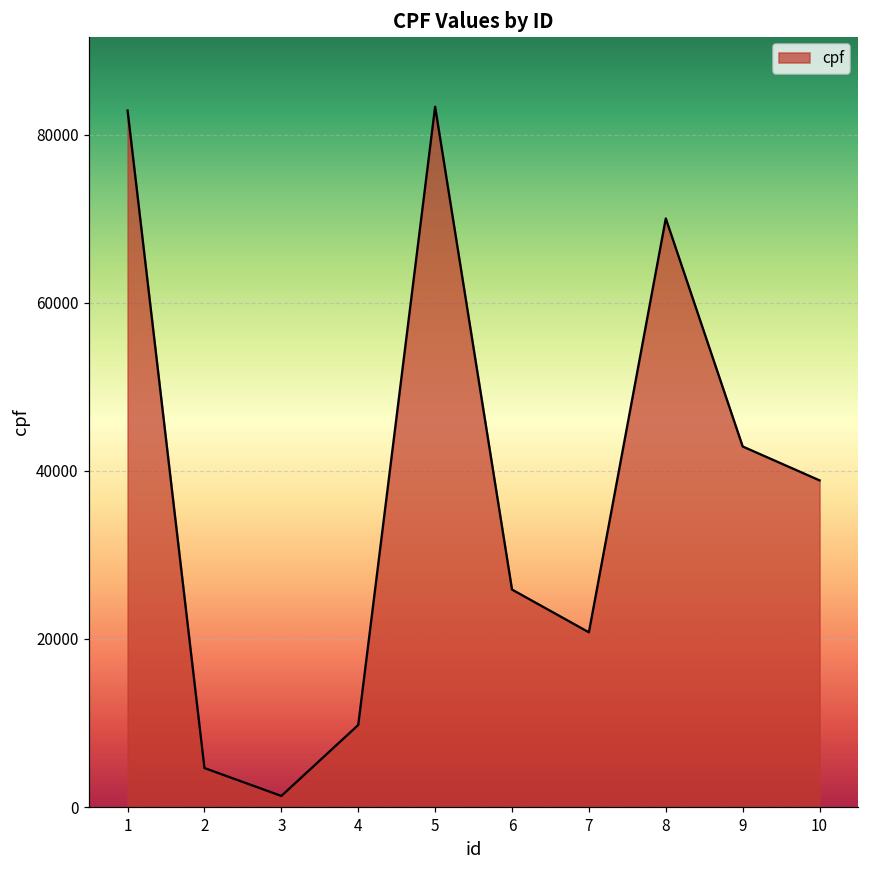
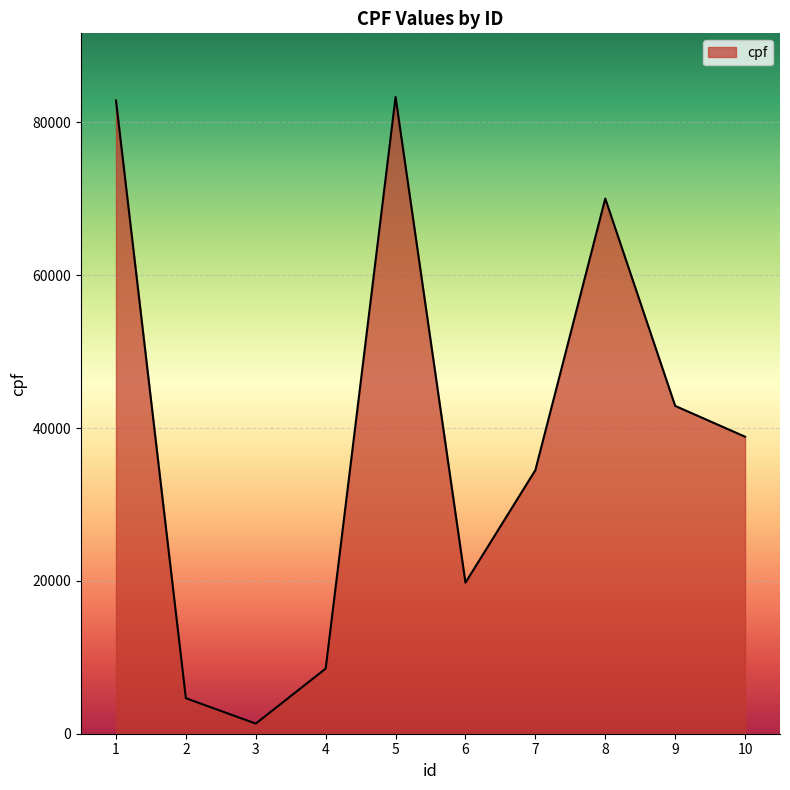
4: 10000 -> 9000
6: 26000 -> 20000
7: 21000 -> 34000
